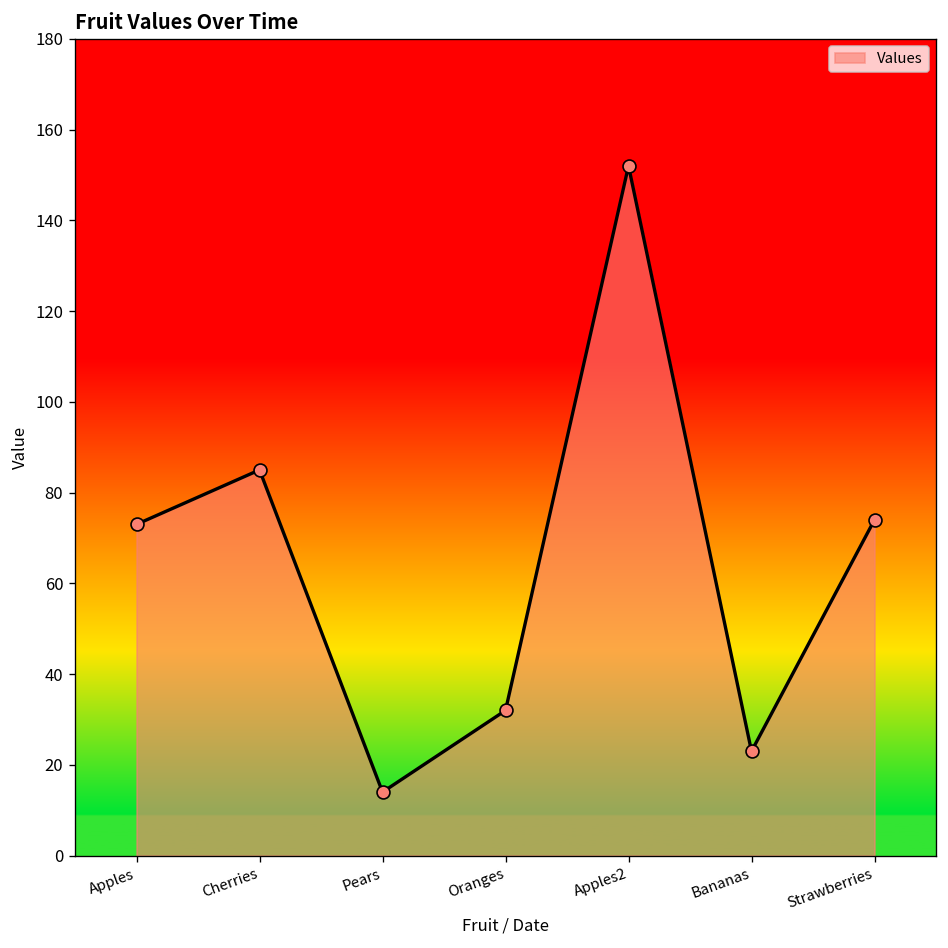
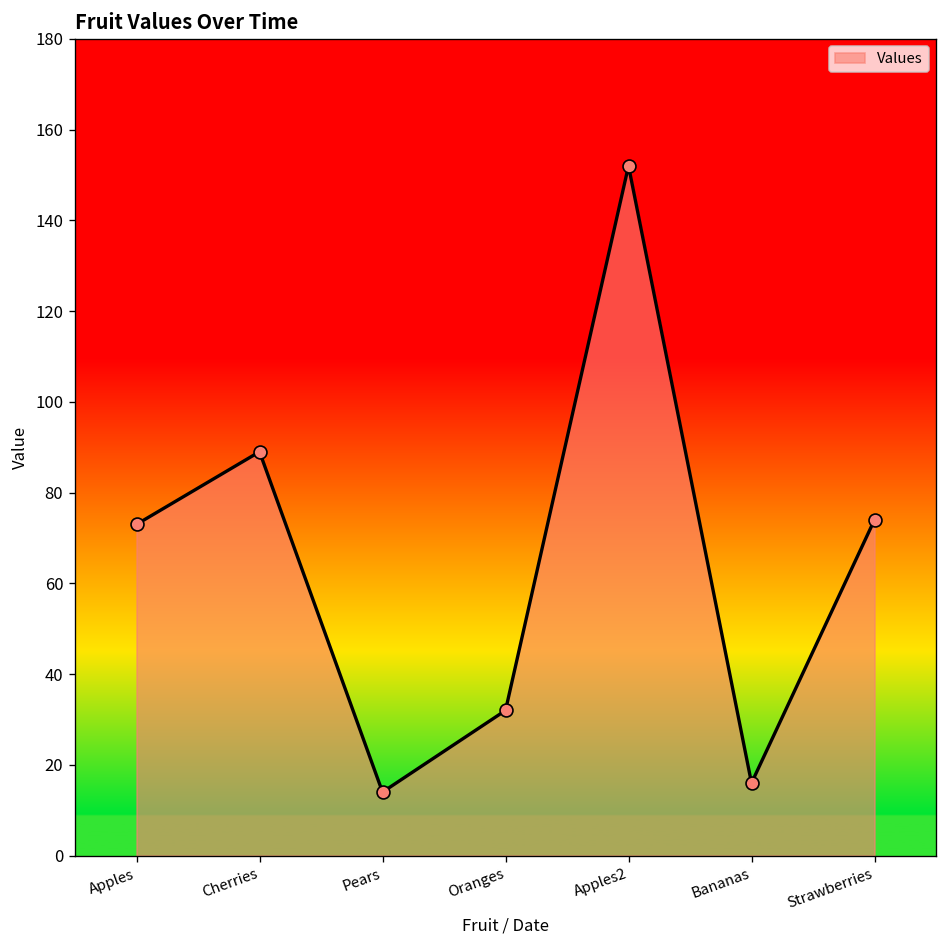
Cherries: 85 -> 89
Bananas: 23 -> 16
